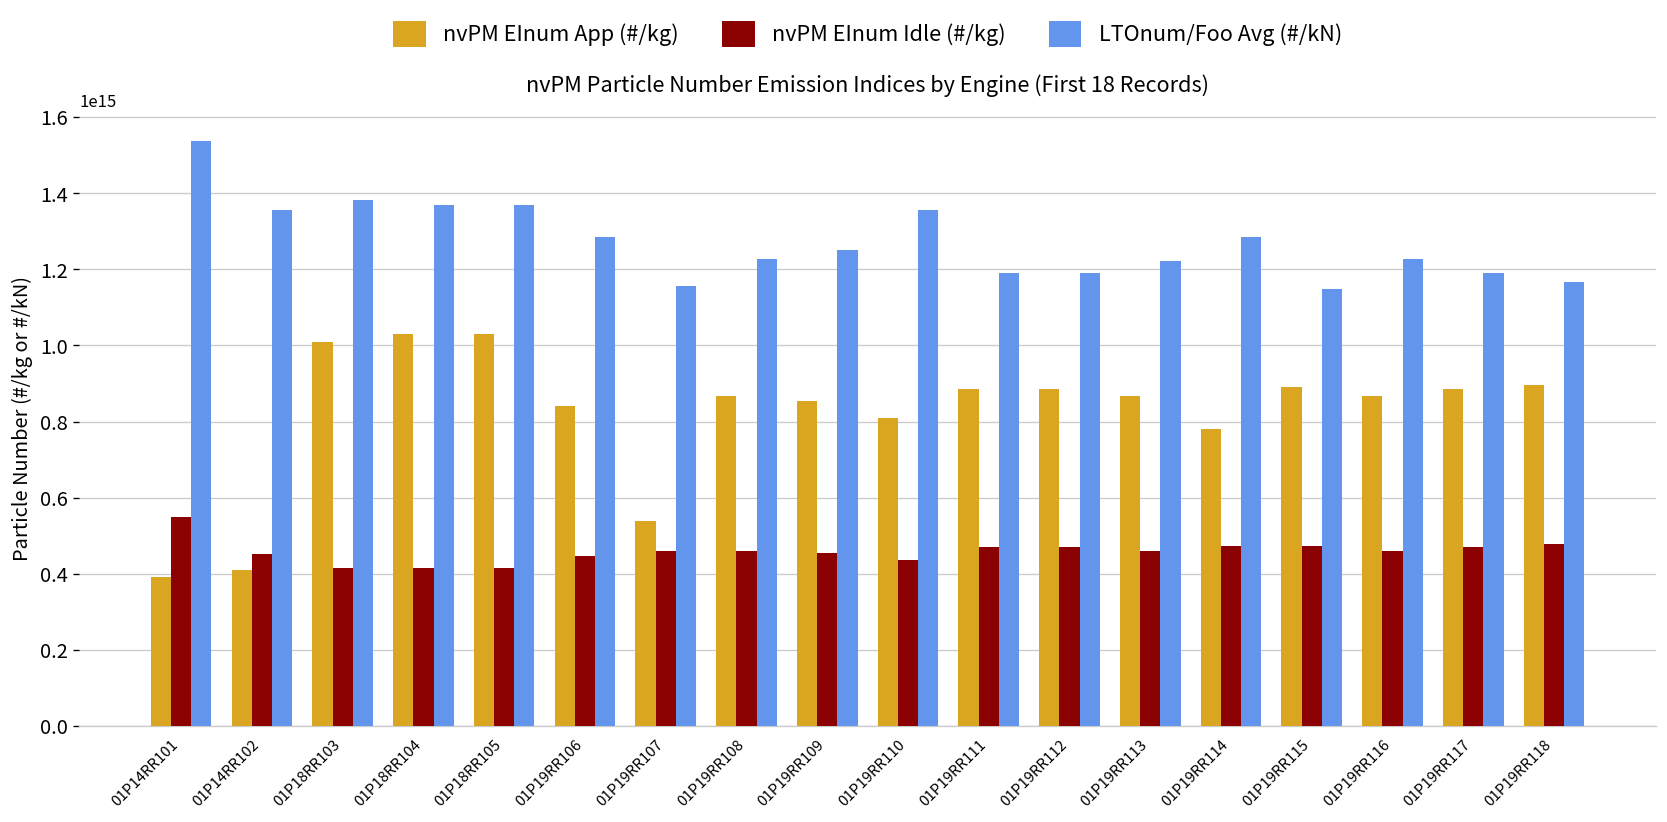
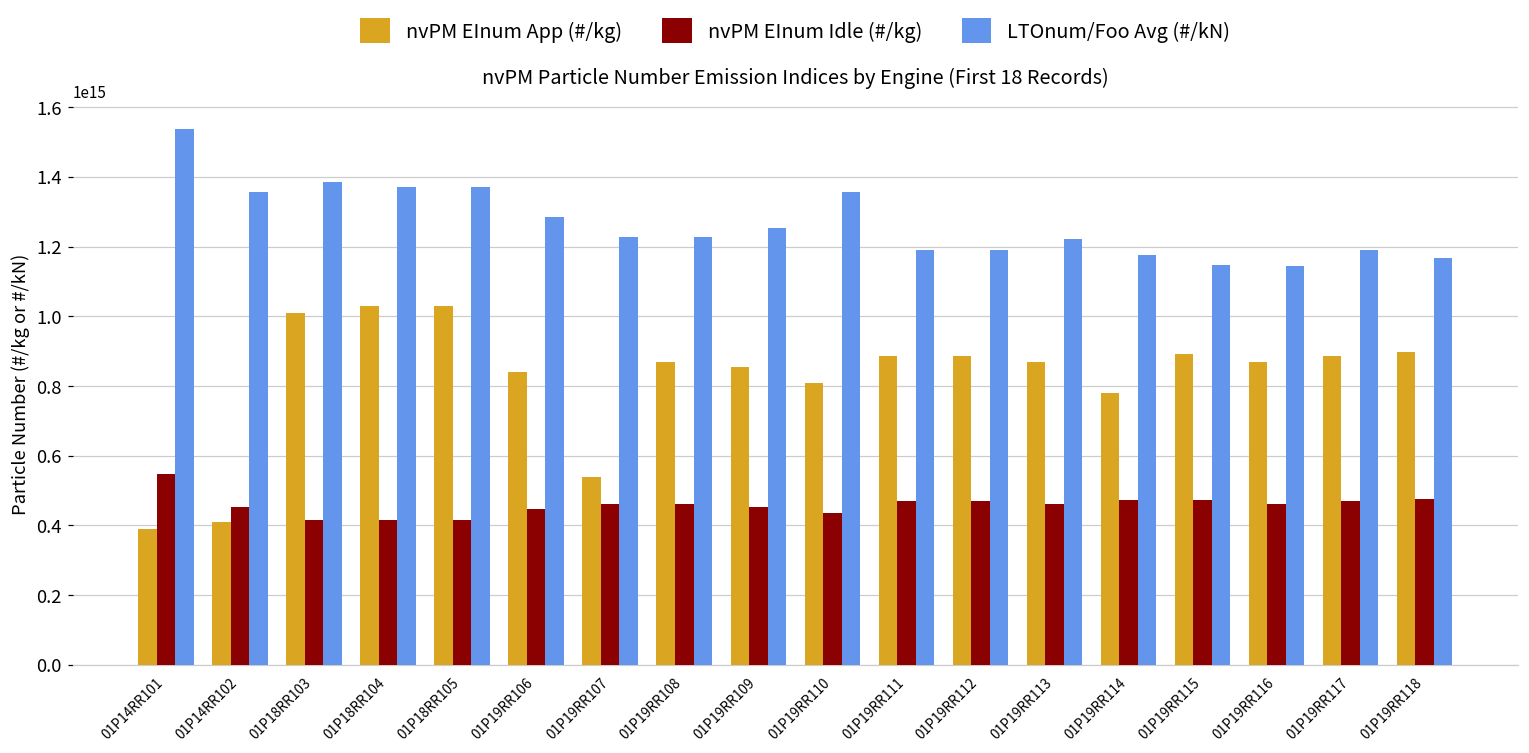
LTOnum/Foo Avg (#/kN), 01P19RR107: 1160000000000000 -> 1230000000000000
LTOnum/Foo Avg (#/kN), 01P19RR114: 1290000000000000 -> 1180000000000000
LTOnum/Foo Avg (#/kN), 01P19RR116: 1230000000000000 -> 1140000000000000
